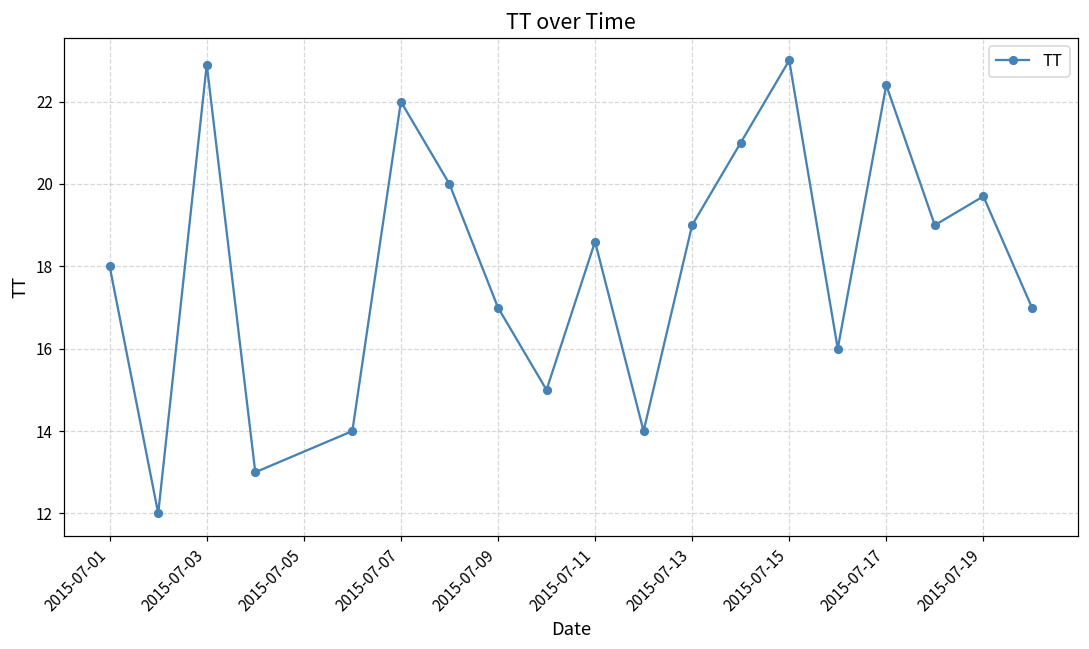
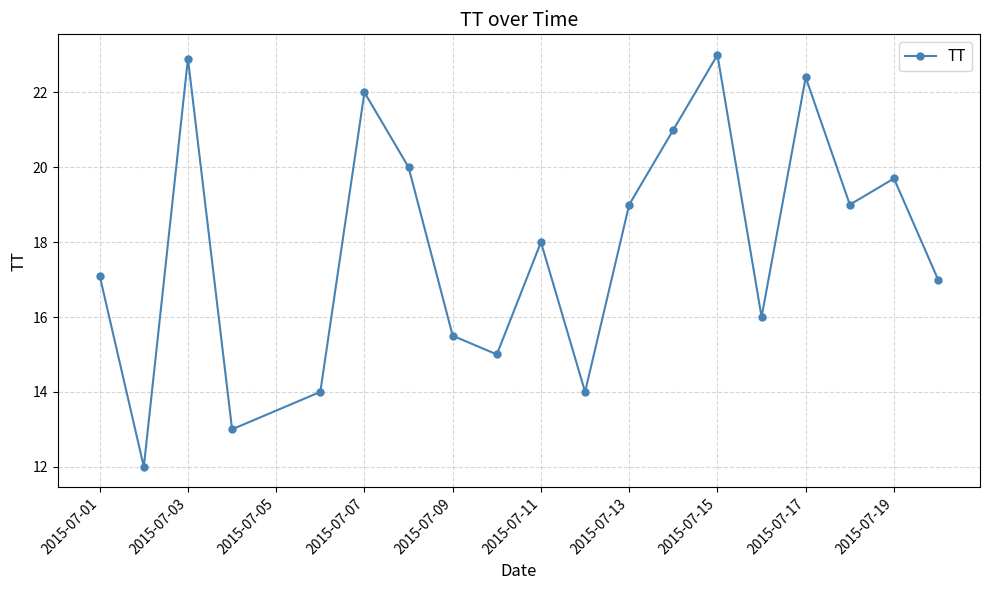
2015-07-01: 18.0 -> 17.1
2015-07-09: 17.0 -> 15.5
2015-07-11: 18.6 -> 18.0
